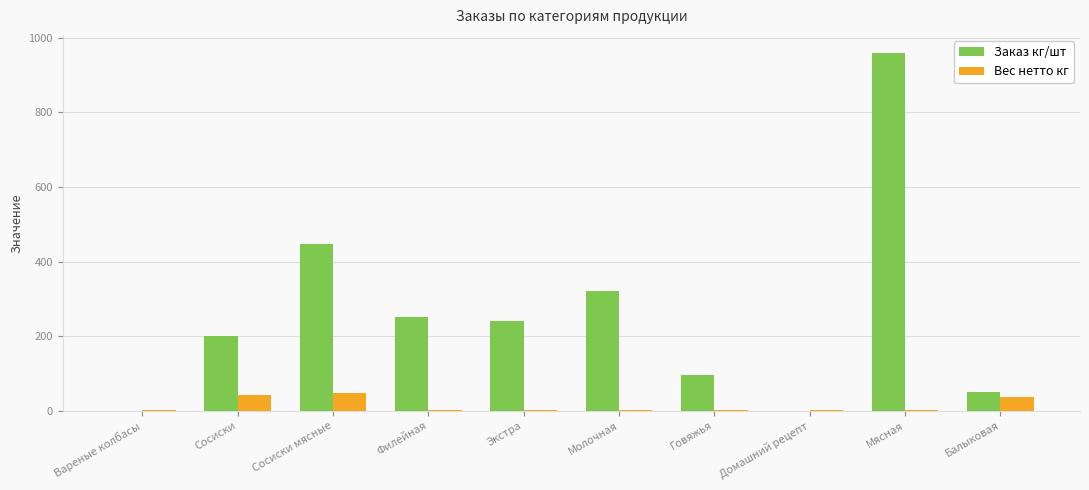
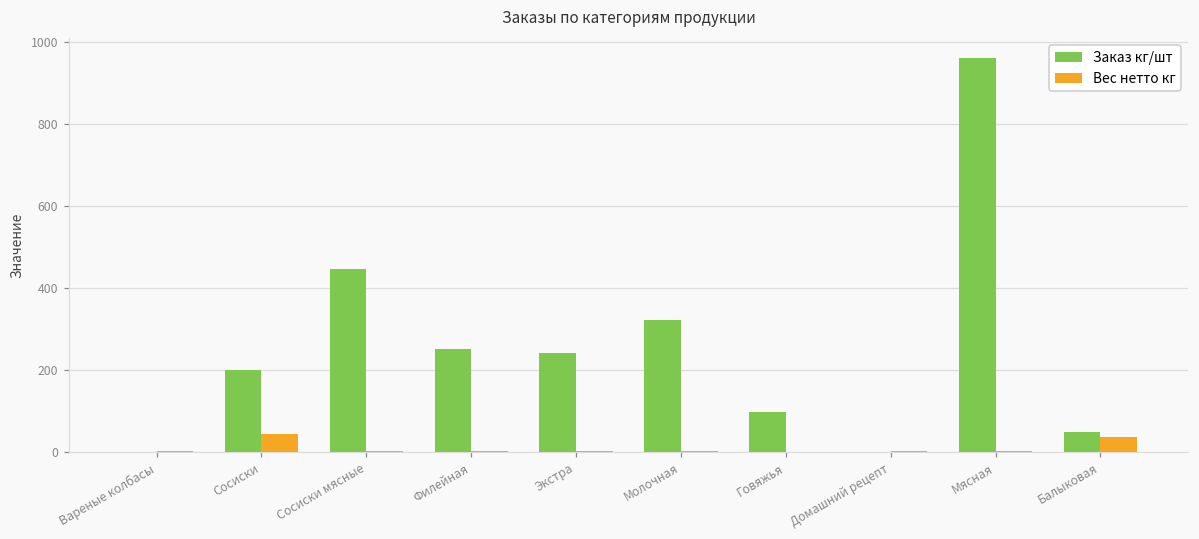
Вес нетто кг, Сосиски мясные: 50 -> 0
